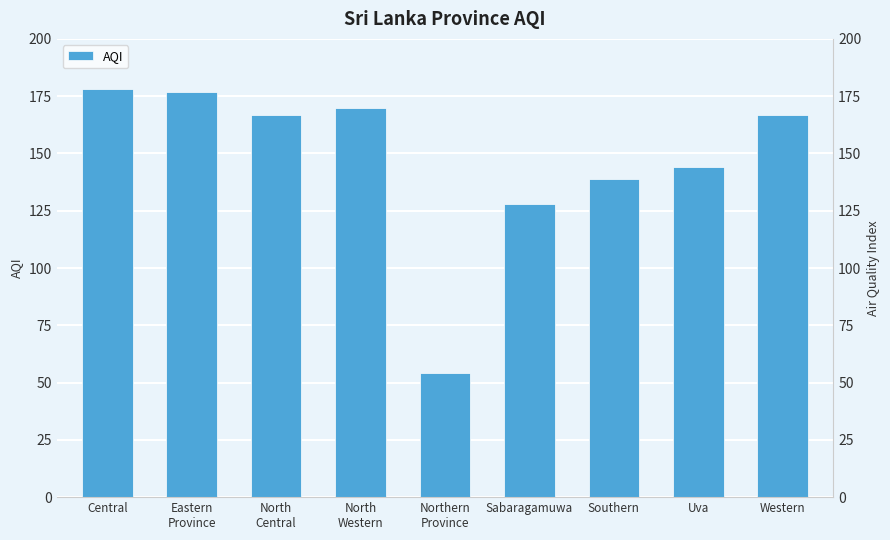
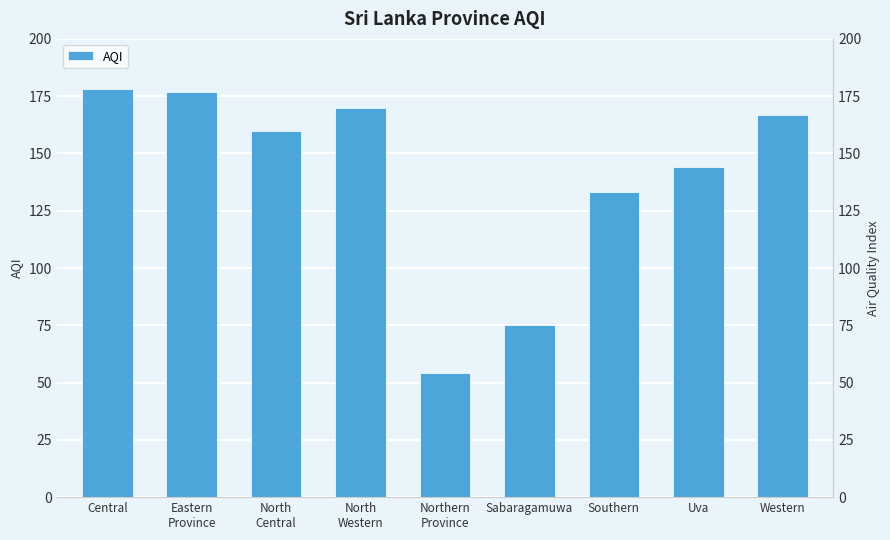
North Central: 167 -> 160
Sabaragamuwa: 128 -> 75
Southern: 139 -> 133
